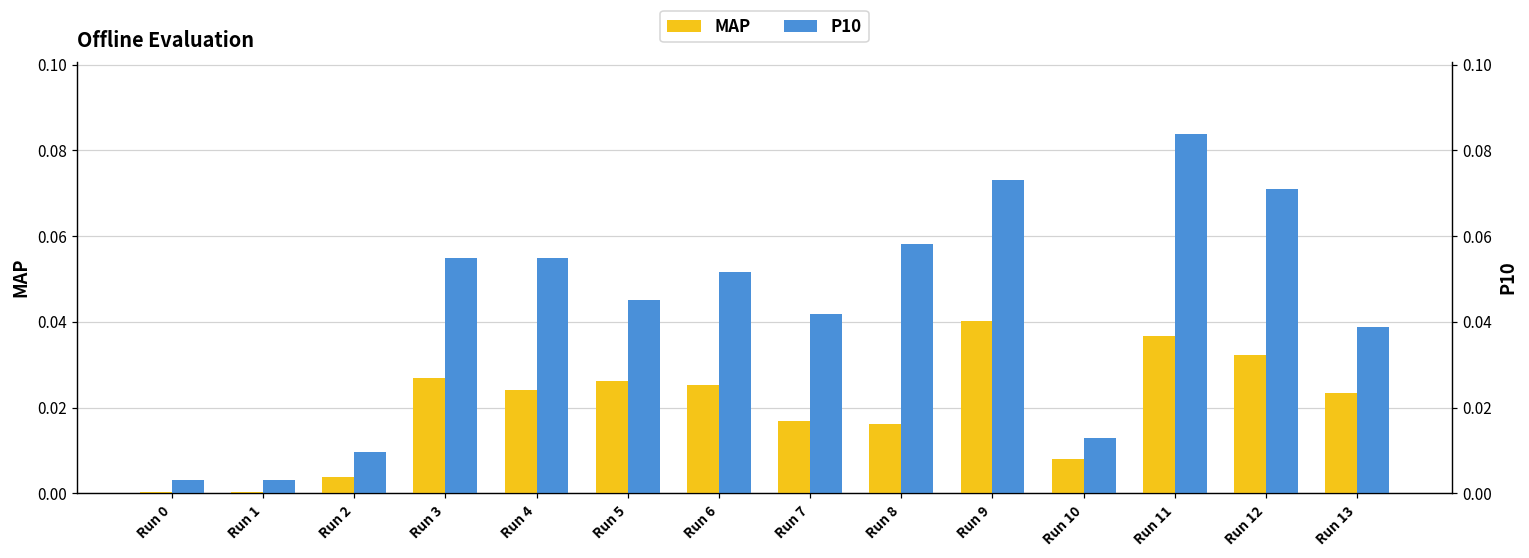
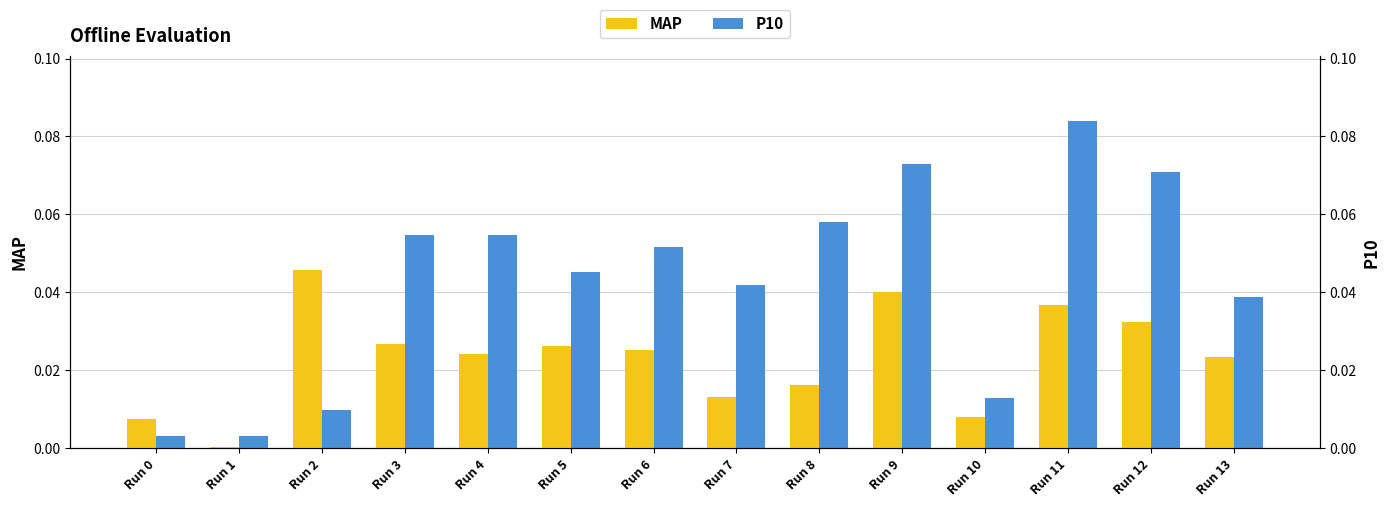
MAP, Run 0: 0.000 -> 0.008
MAP, Run 2: 0.004 -> 0.046
MAP, Run 7: 0.017 -> 0.013
